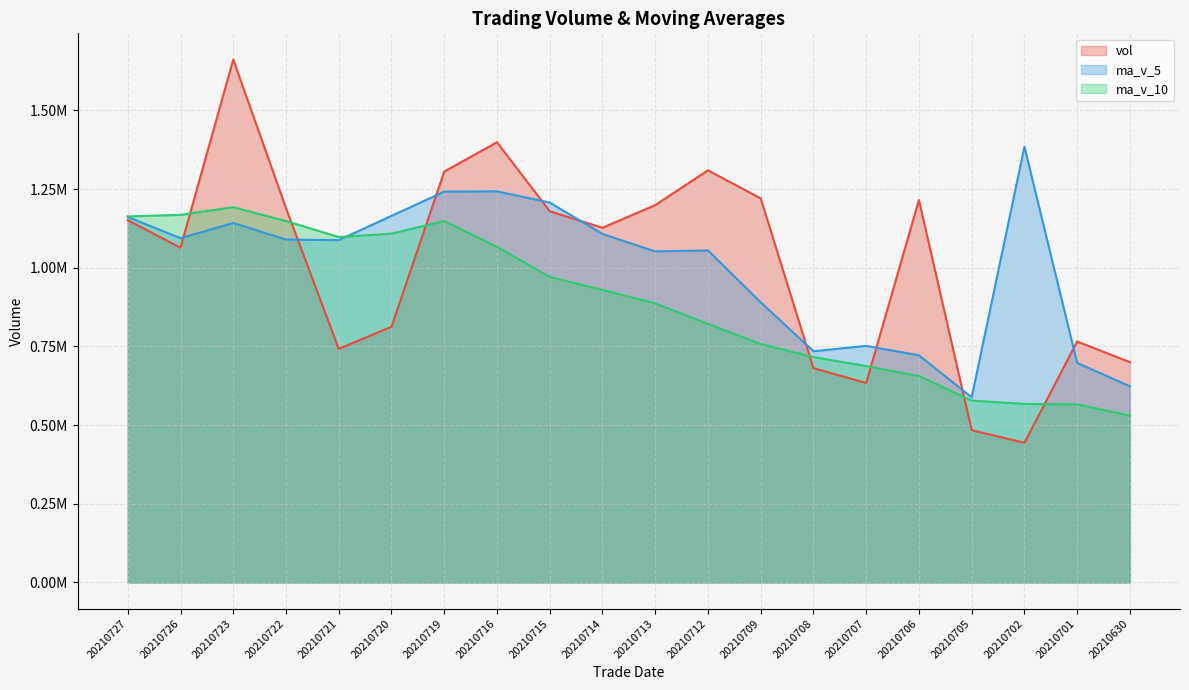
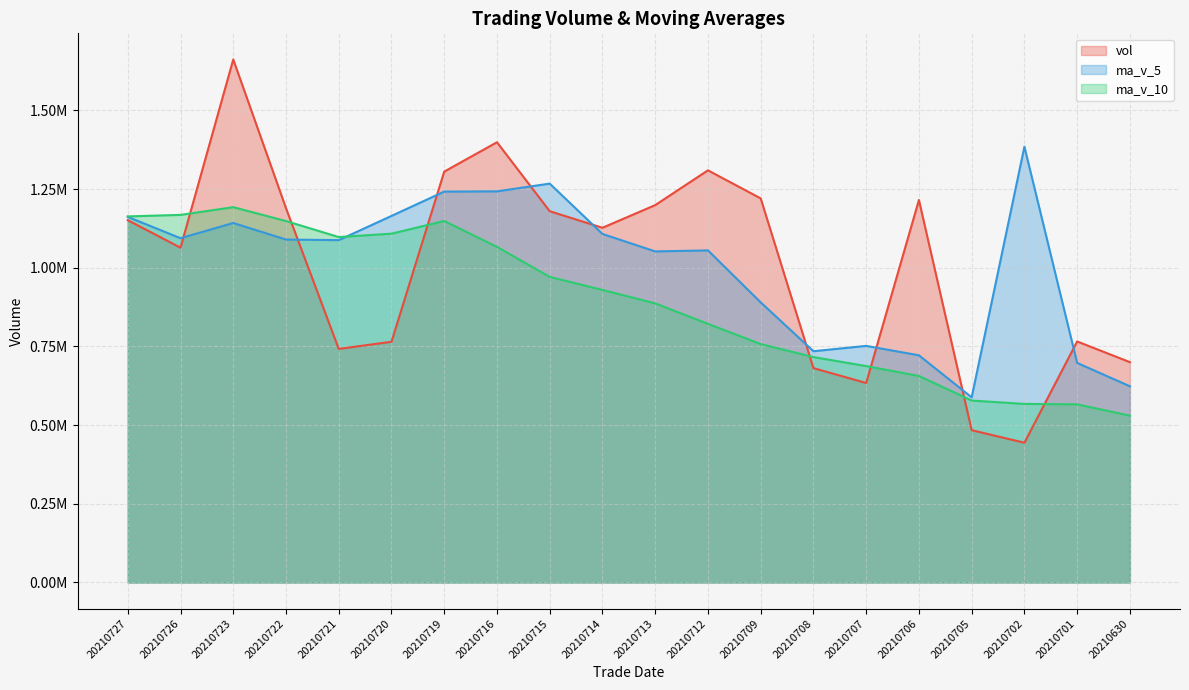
vol, 20210720: 810000 -> 760000
ma_v_5, 20210715: 1210000 -> 1270000
